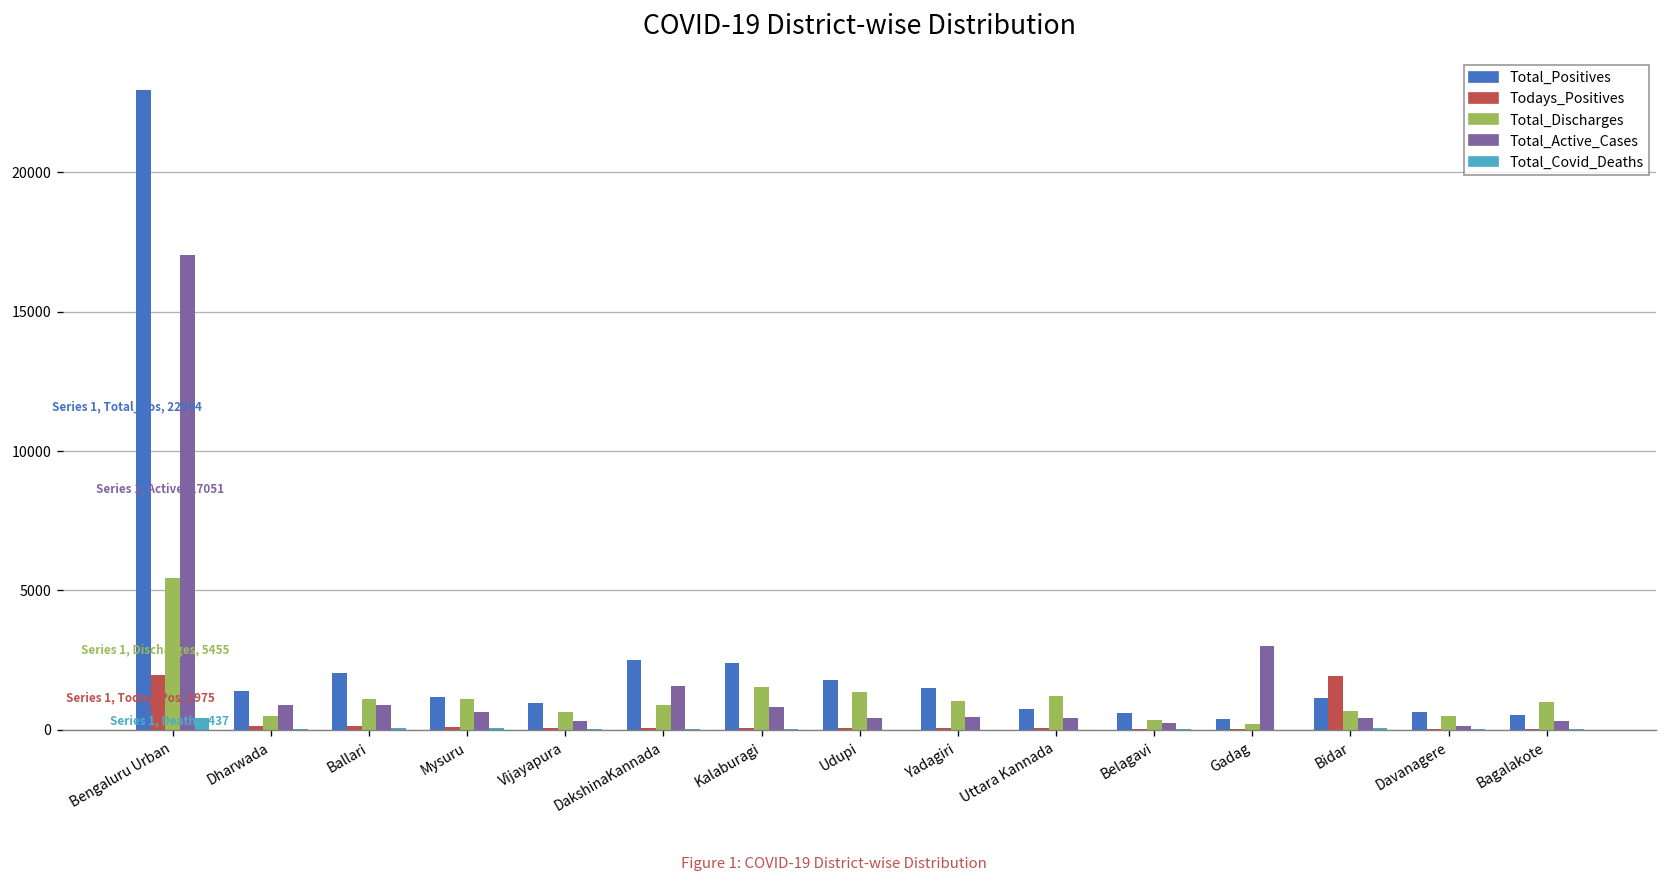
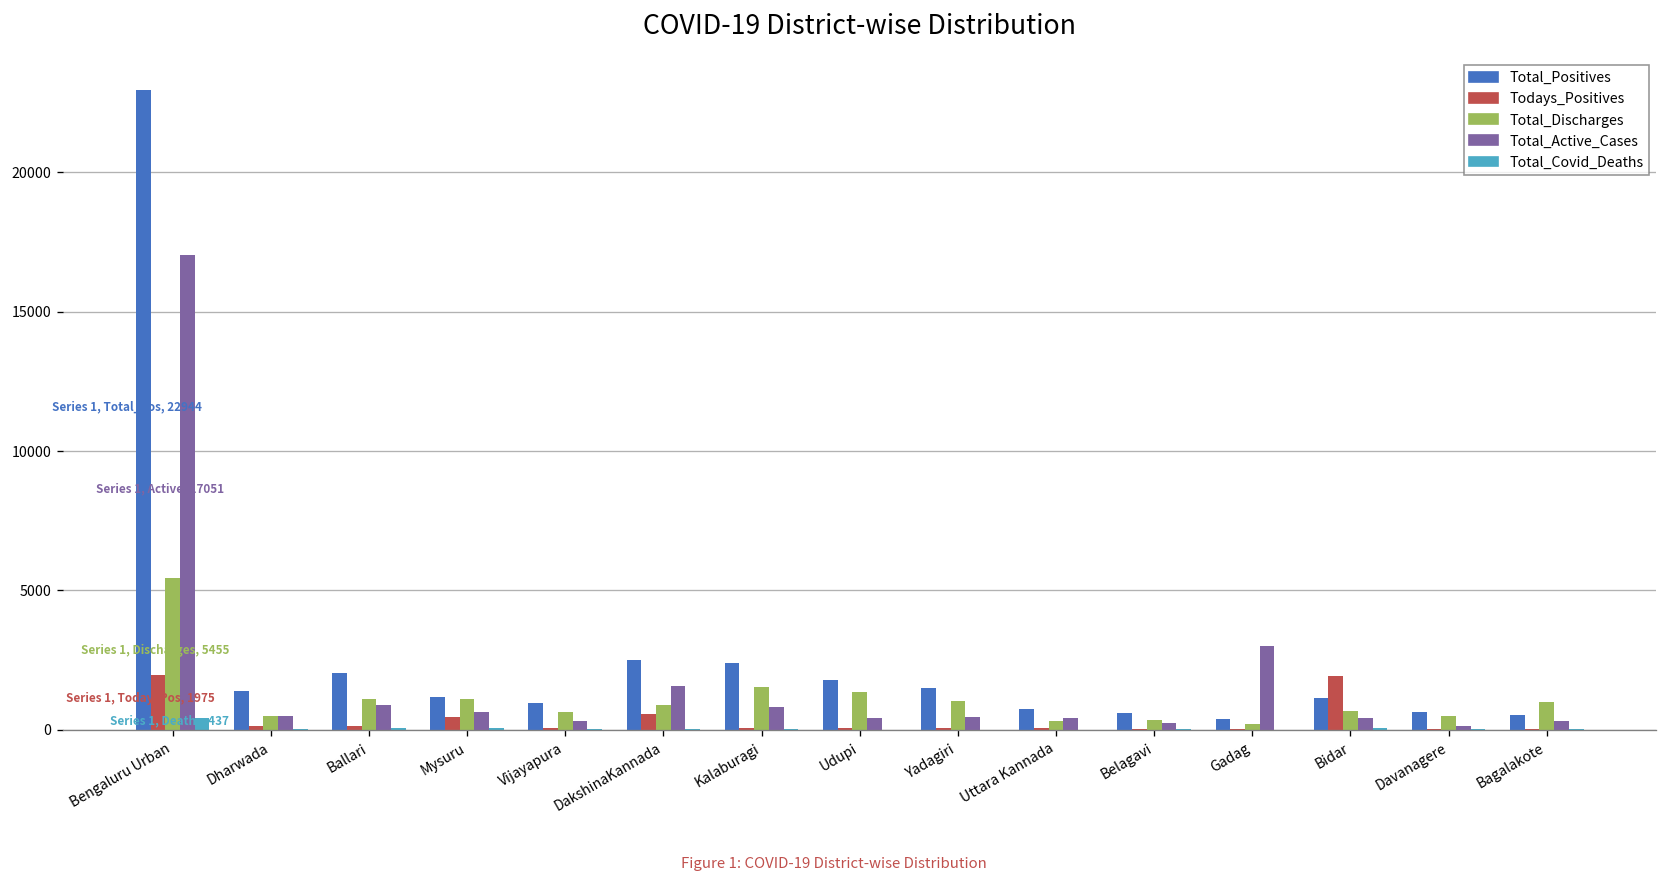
Total_Active_Cases, Dharwada: 900 -> 500
Todays_Positives, Mysuru: 100 -> 500
Todays_Positives, DakshinaKannada: 100 -> 600
Total_Discharges, Uttara Kannada: 1200 -> 300
